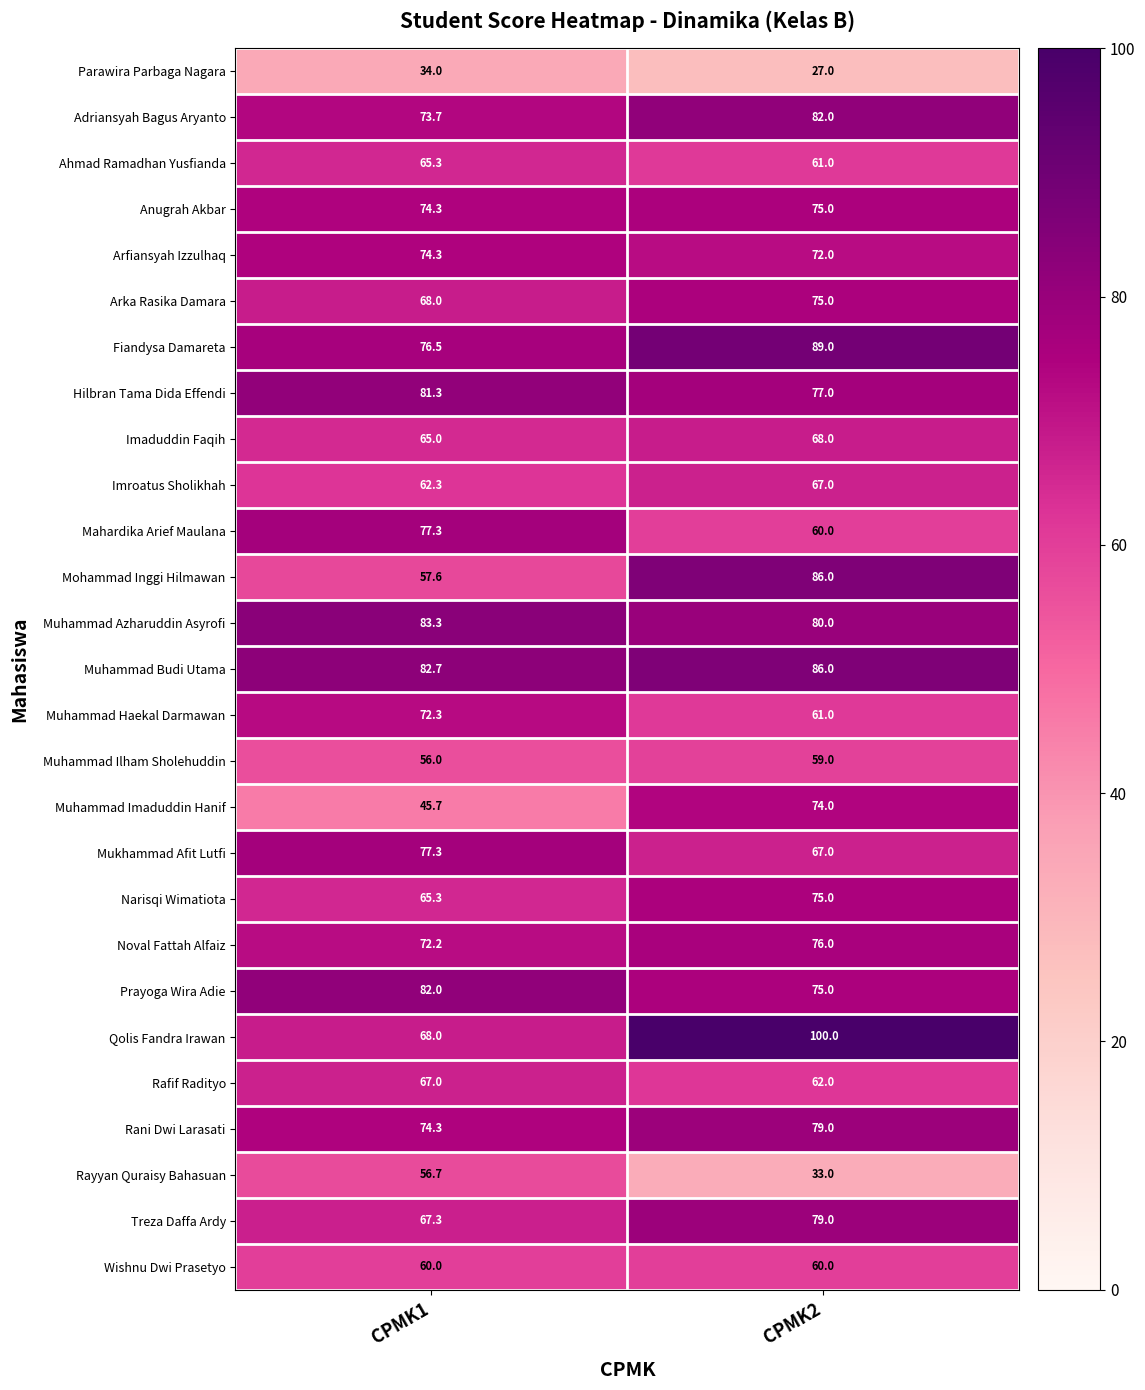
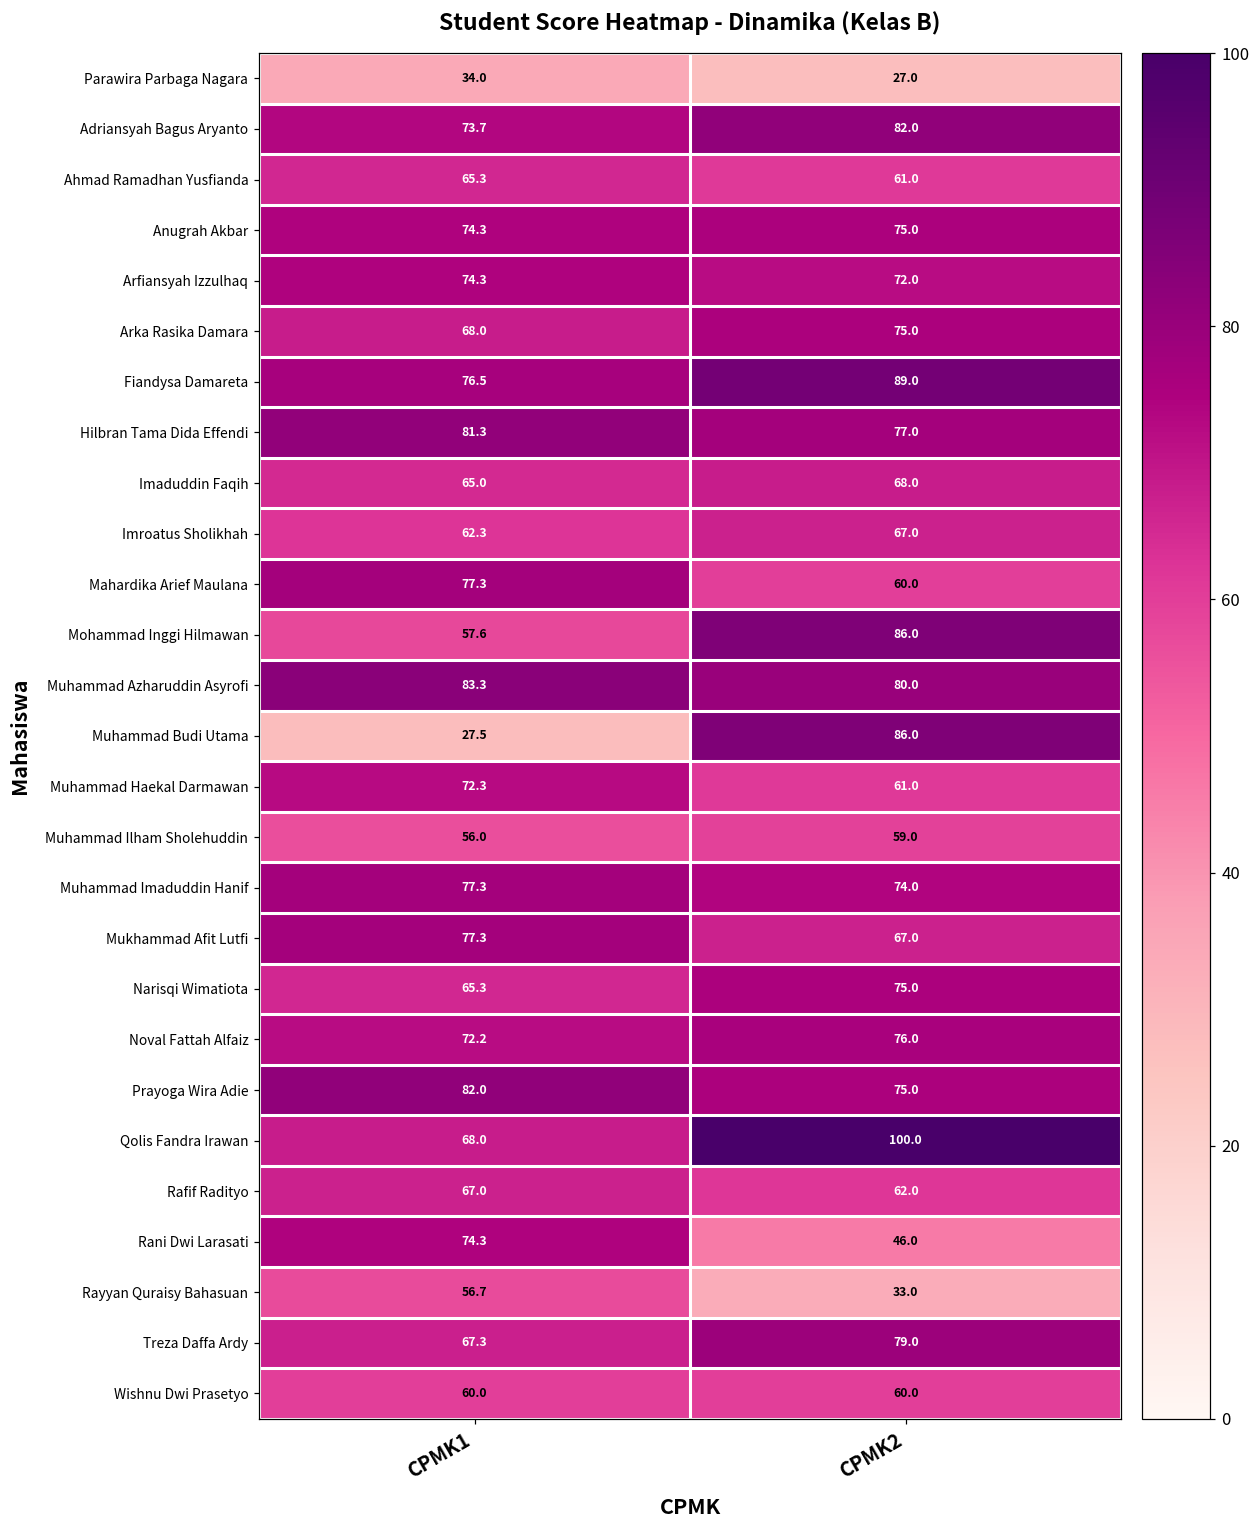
Muhammad Budi Utama, CPMK1: 82.7 -> 27.5
Muhammad Imaduddin Hanif, CPMK1: 45.7 -> 77.3
Rani Dwi Larasati, CPMK2: 79.0 -> 46.0
